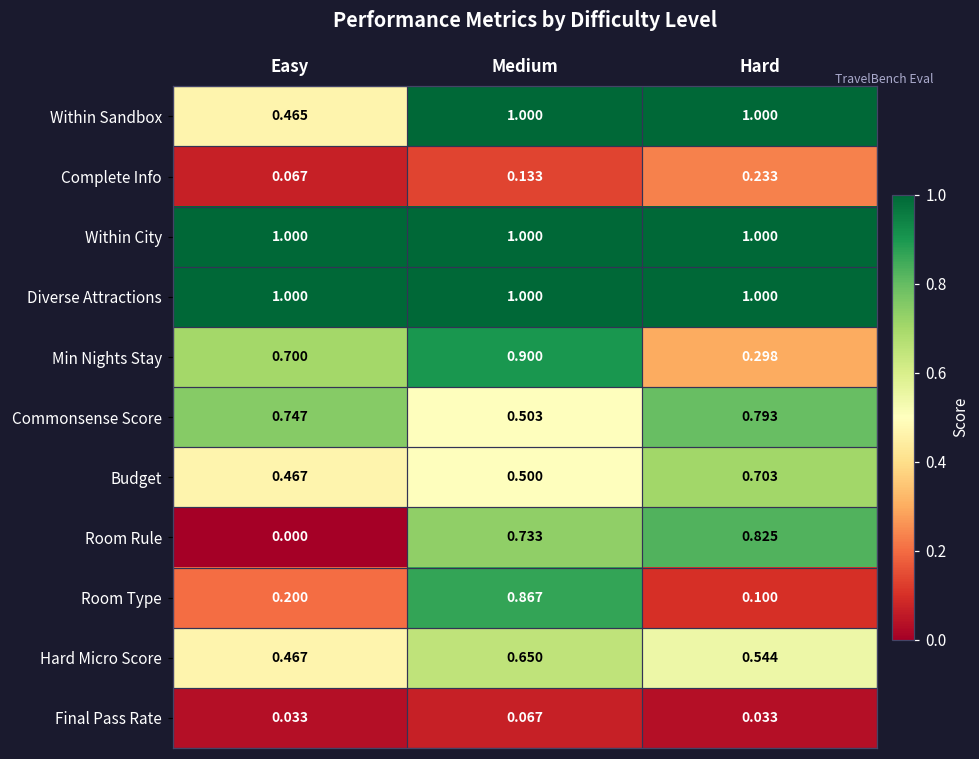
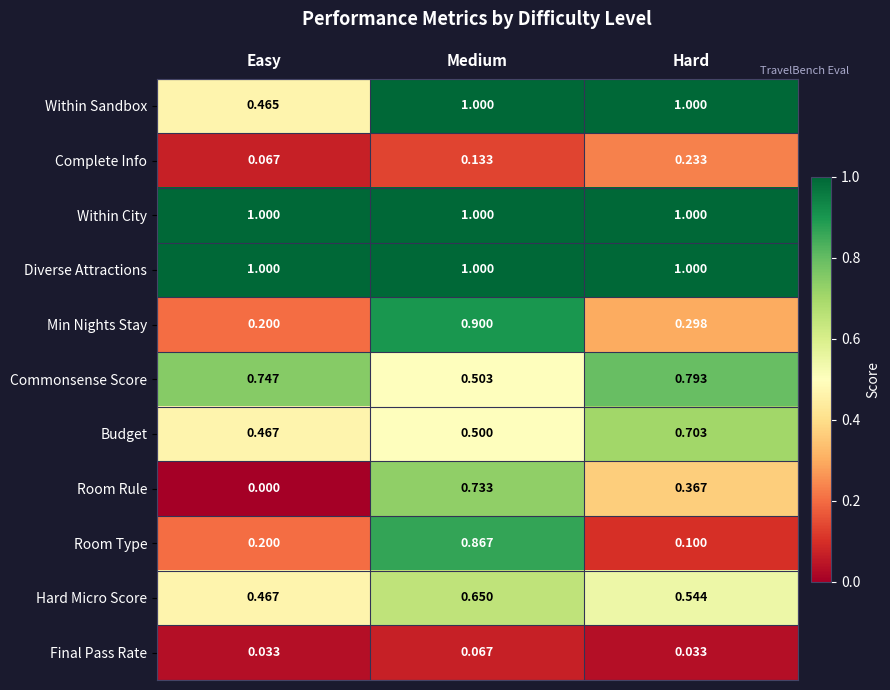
Min Nights Stay, Easy: 0.700 -> 0.200
Room Rule, Hard: 0.825 -> 0.367
